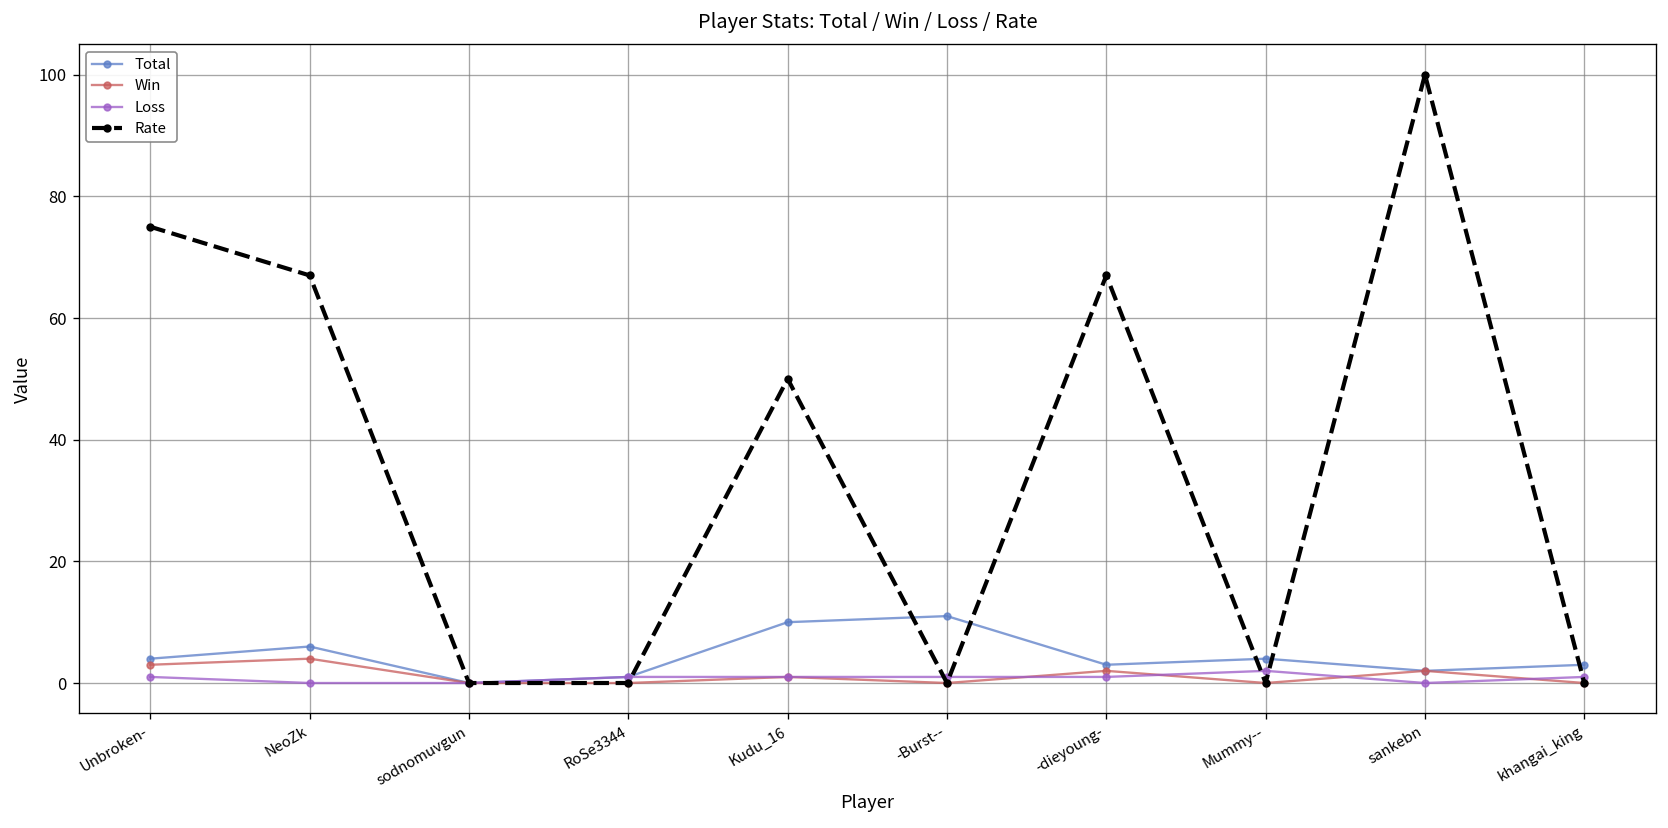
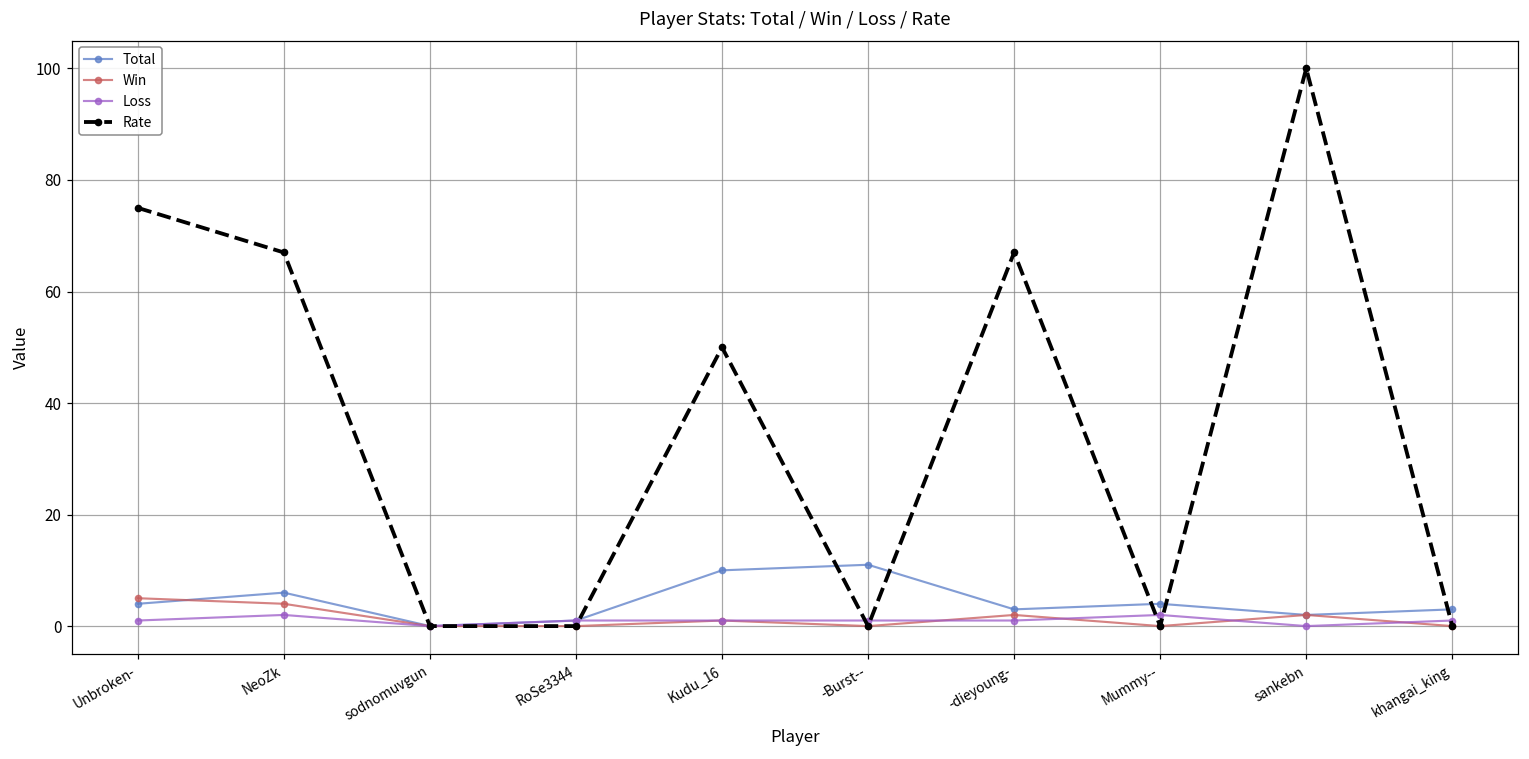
Win, Unbroken-: 3 -> 5
Loss, NeoZk: 0 -> 2
